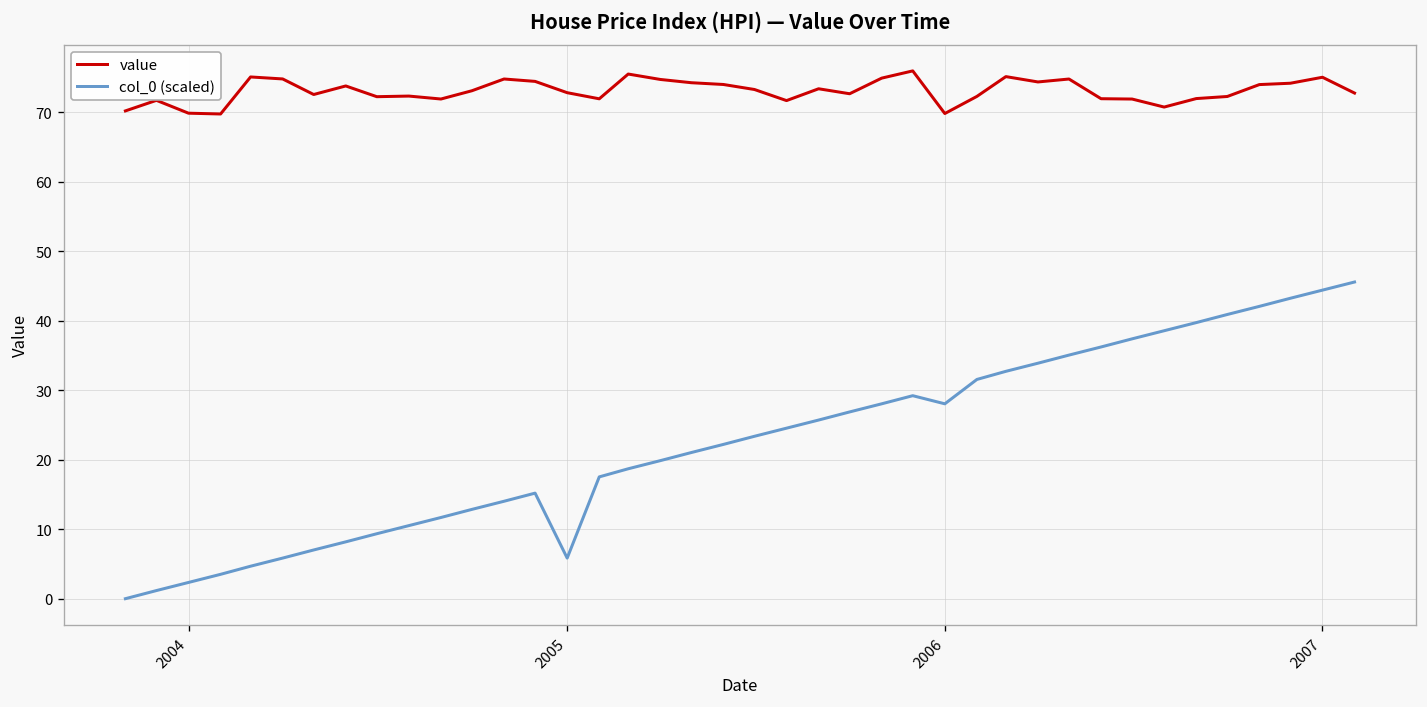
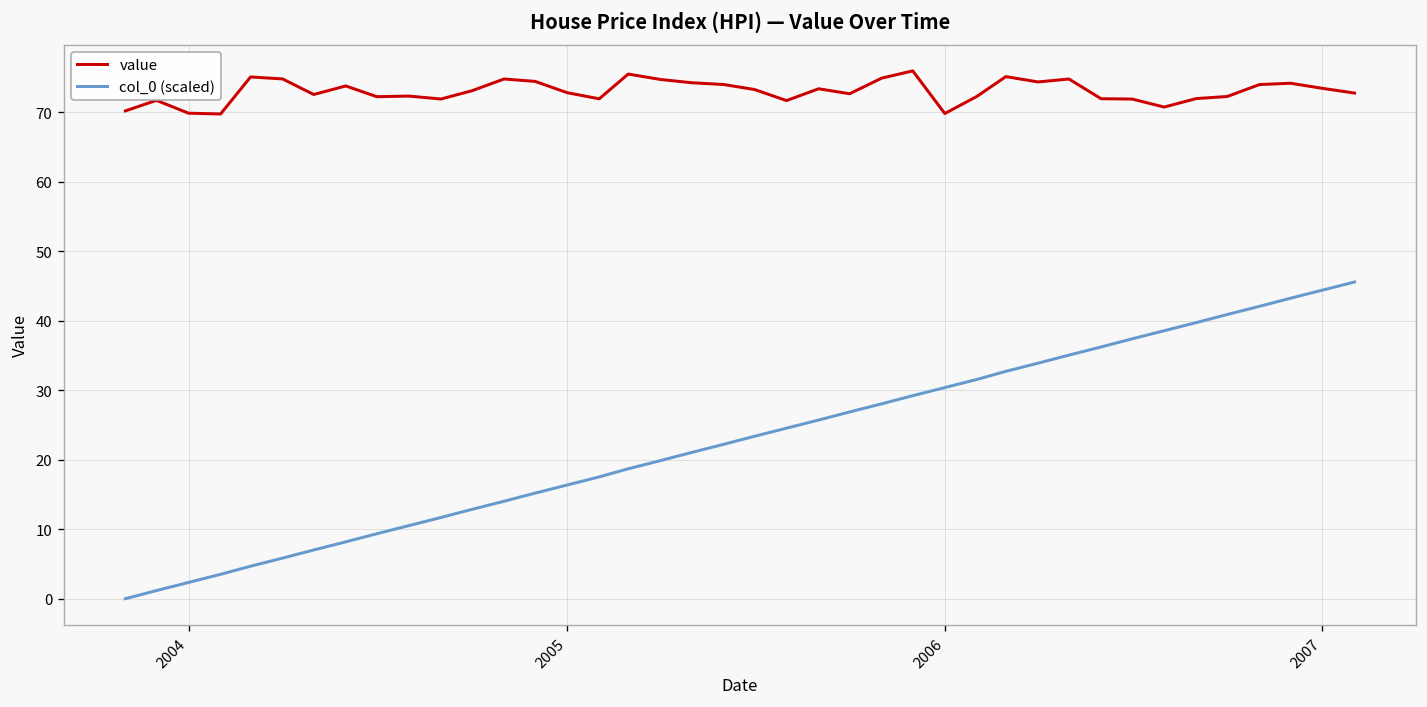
col_0 (scaled), 2005: 6 -> 16
col_0 (scaled), 2006: 28 -> 30
value, 2007: 75 -> 73
